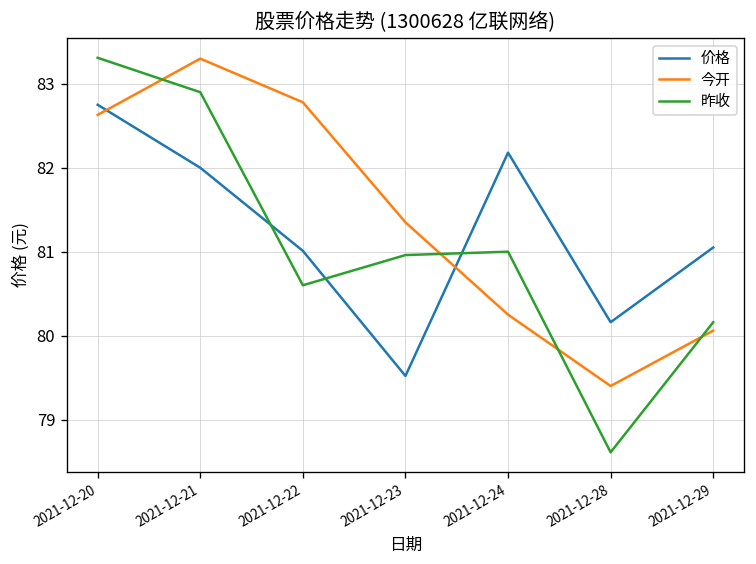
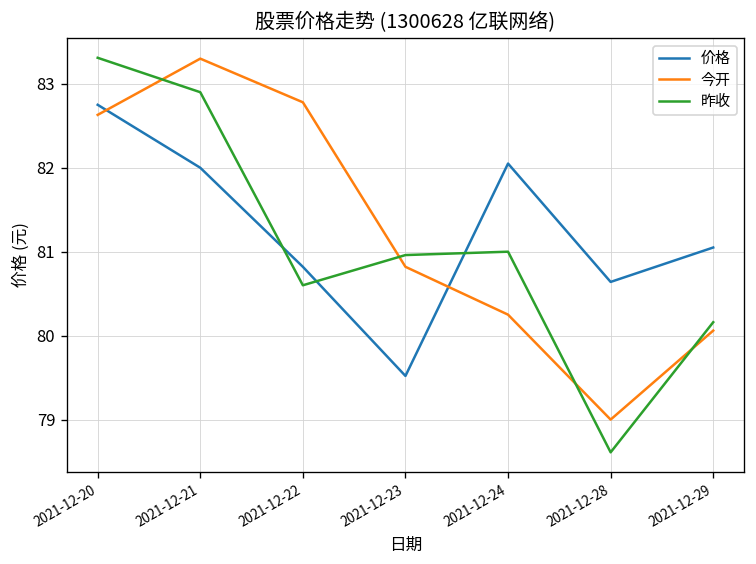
价格, 2021-12-22: 81.0 -> 80.8
今开, 2021-12-23: 81.4 -> 80.8
价格, 2021-12-24: 82.2 -> 82.1
价格, 2021-12-28: 80.2 -> 80.6
今开, 2021-12-28: 79.4 -> 79.0
